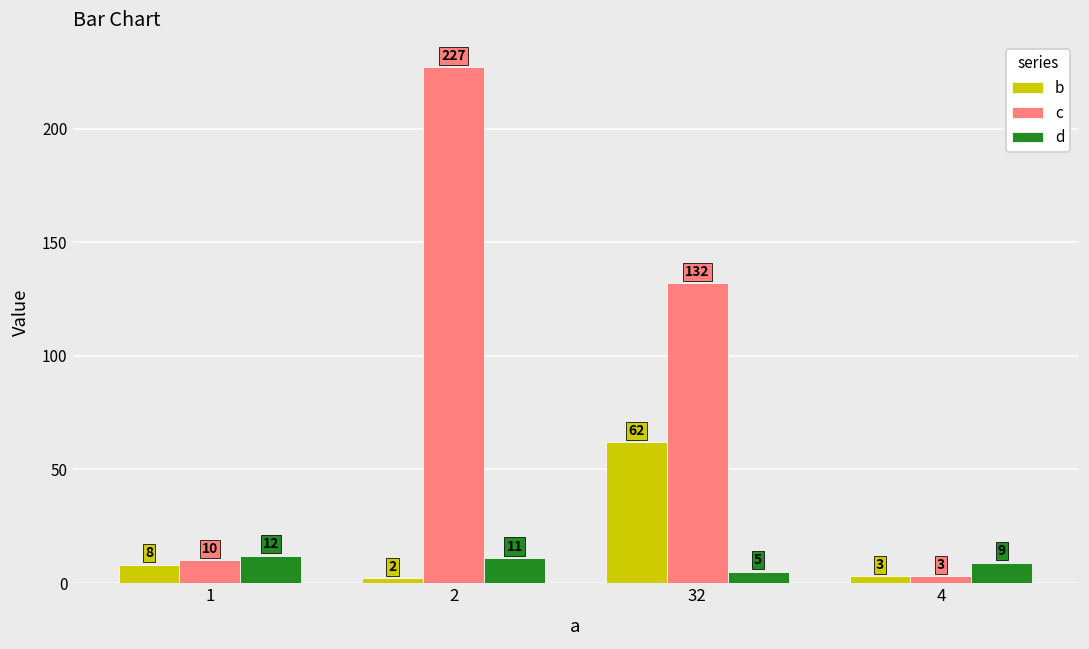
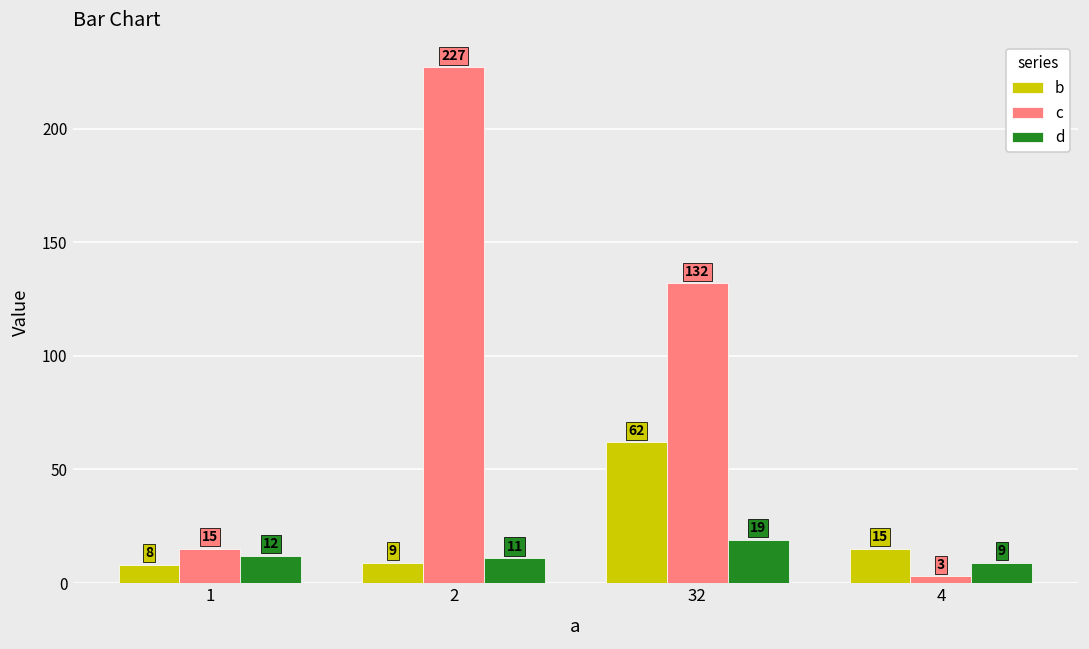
c, 1: 10 -> 15
b, 2: 2 -> 9
d, 32: 5 -> 19
b, 4: 3 -> 15
